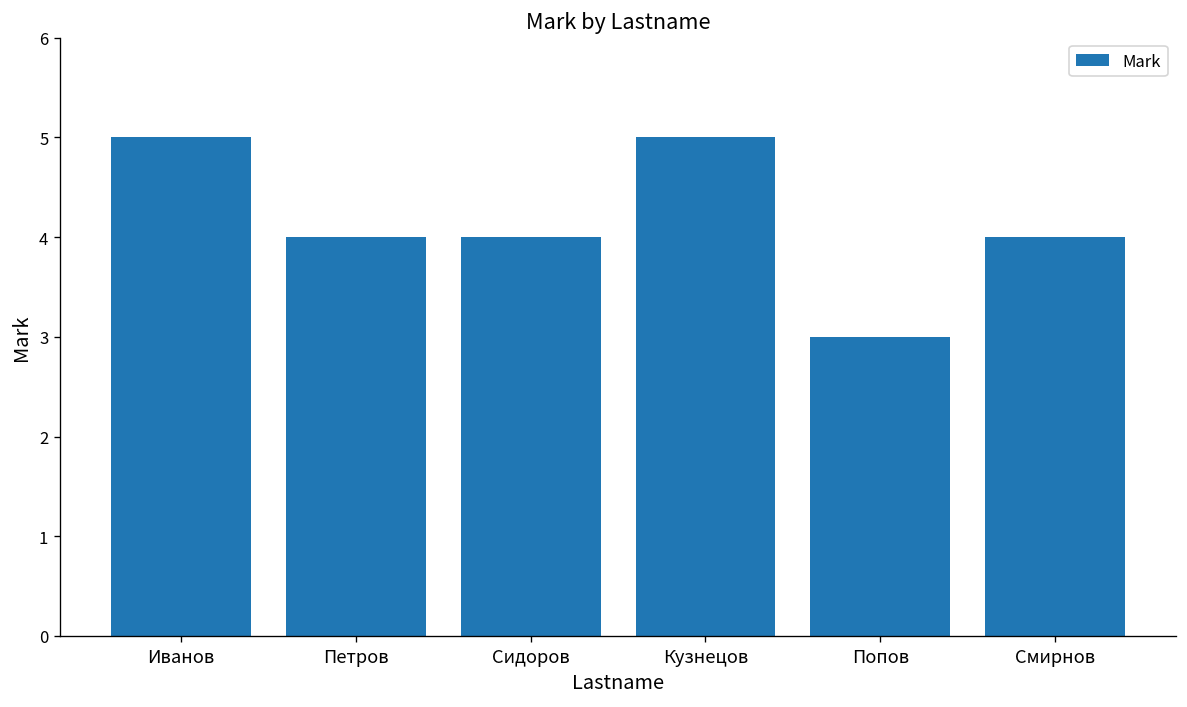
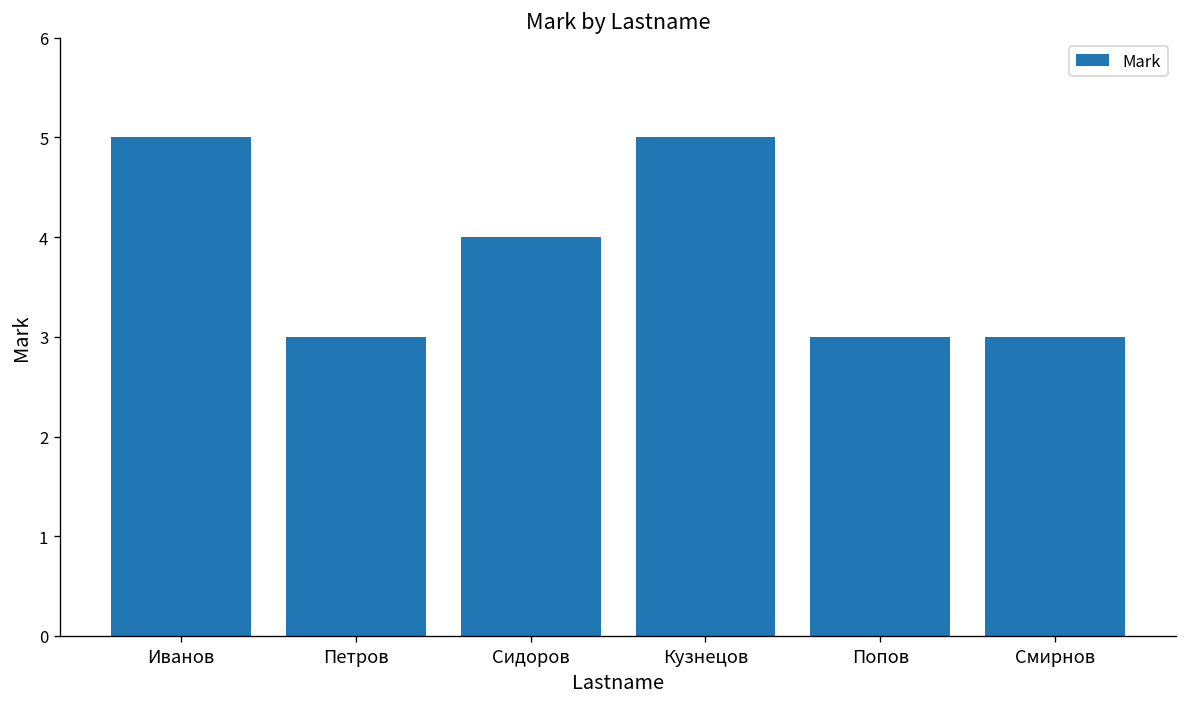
Петров: 4 -> 3
Смирнов: 4 -> 3
